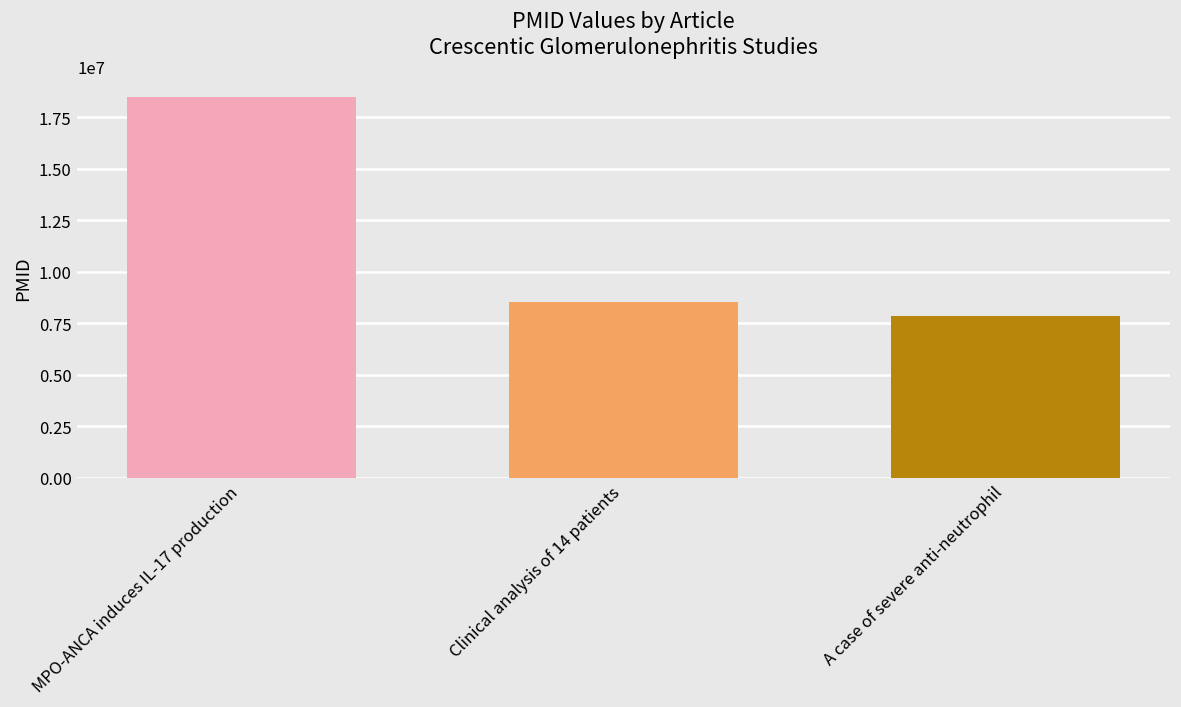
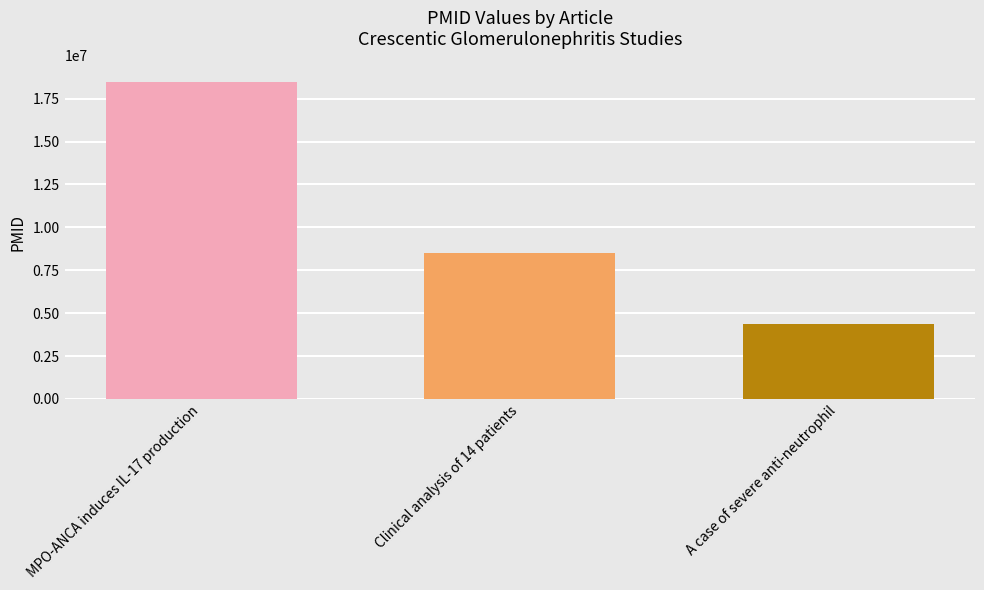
A case of severe anti-neutrophil: 7900000 -> 4400000
